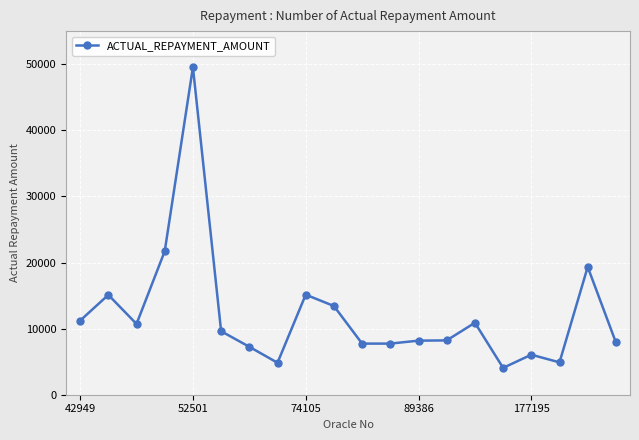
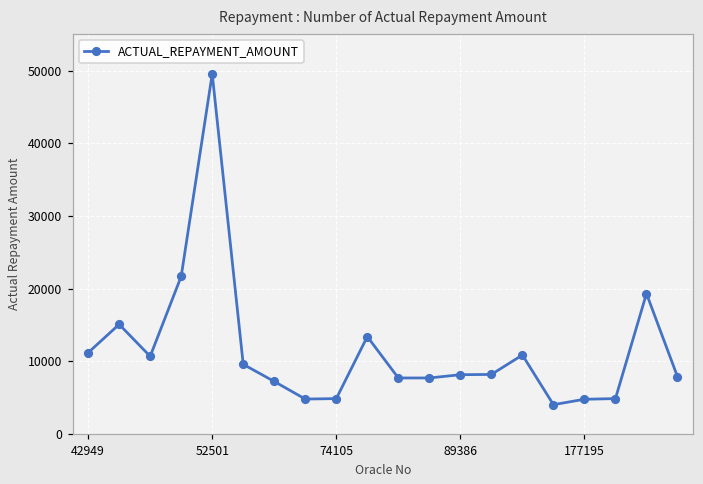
74105: 15000 -> 5000
177195: 6000 -> 5000
